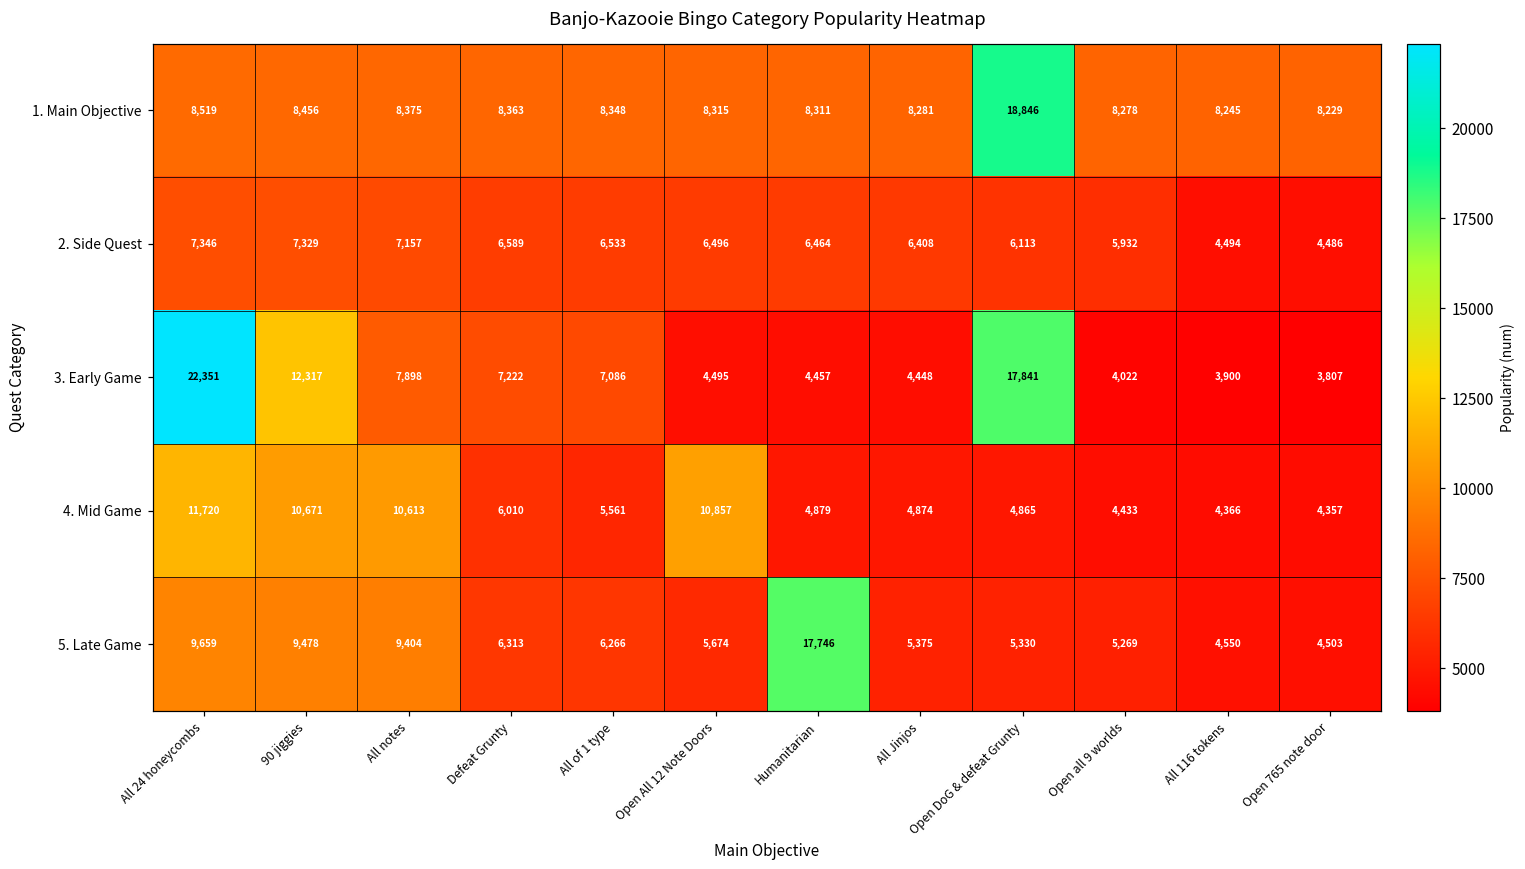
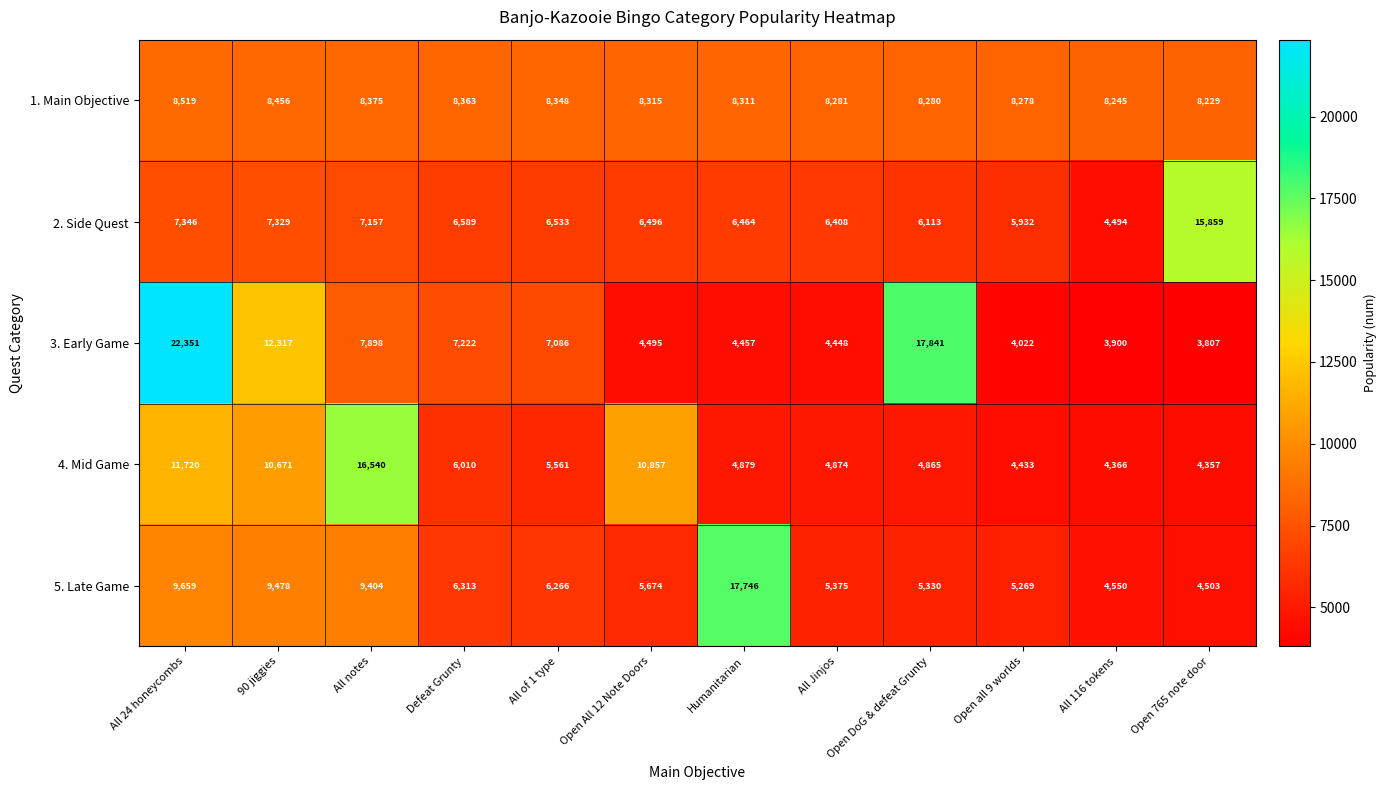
1. Main Objective, Open DoG & defeat Grunty: 18,846 -> 8,280
2. Side Quest, Open 765 note door: 4,486 -> 15,859
4. Mid Game, All notes: 10,613 -> 16,540
